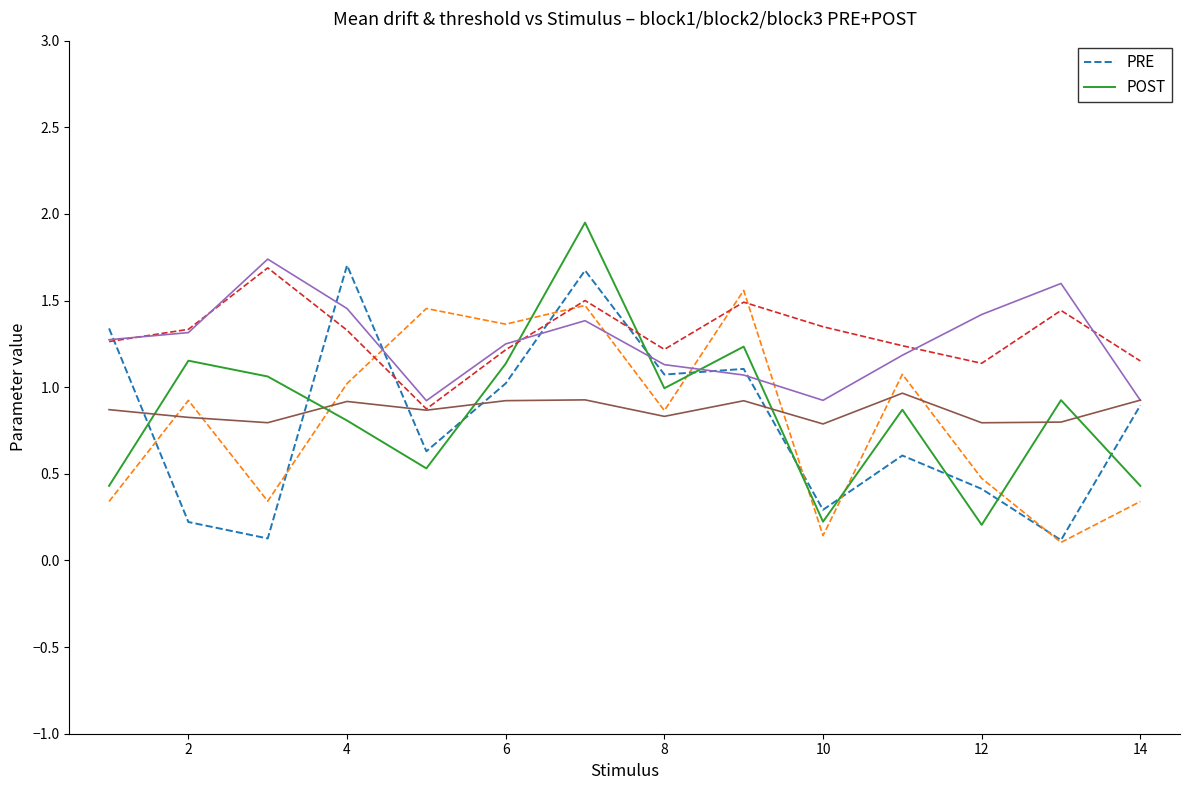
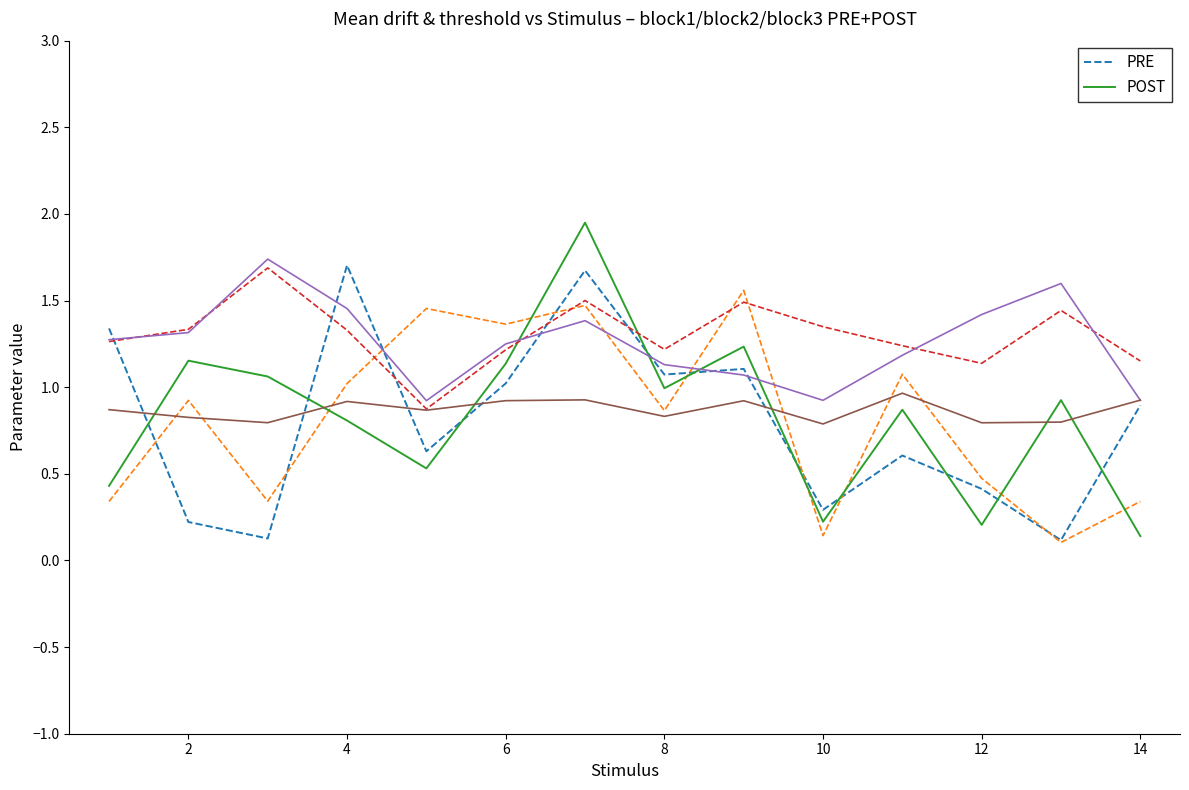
POST, 14: 0.43 -> 0.14
